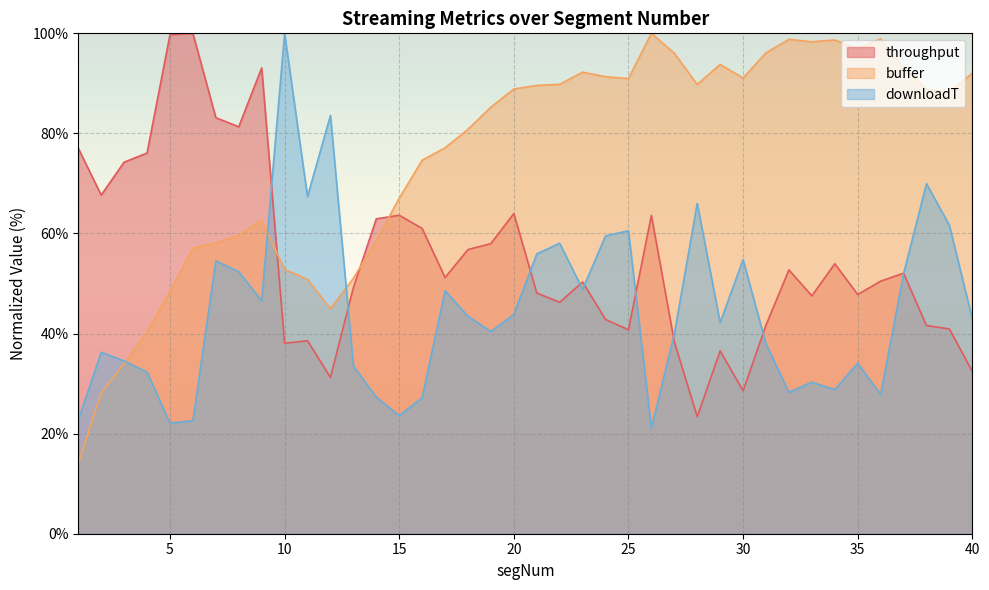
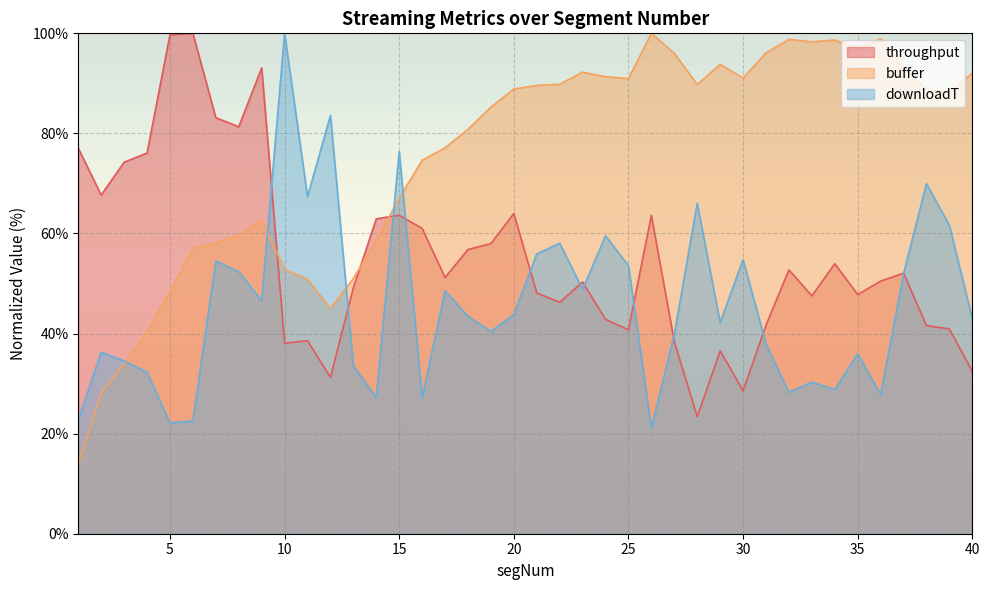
downloadT, 15: 24% -> 76%
downloadT, 25: 61% -> 54%
downloadT, 35: 34% -> 36%
